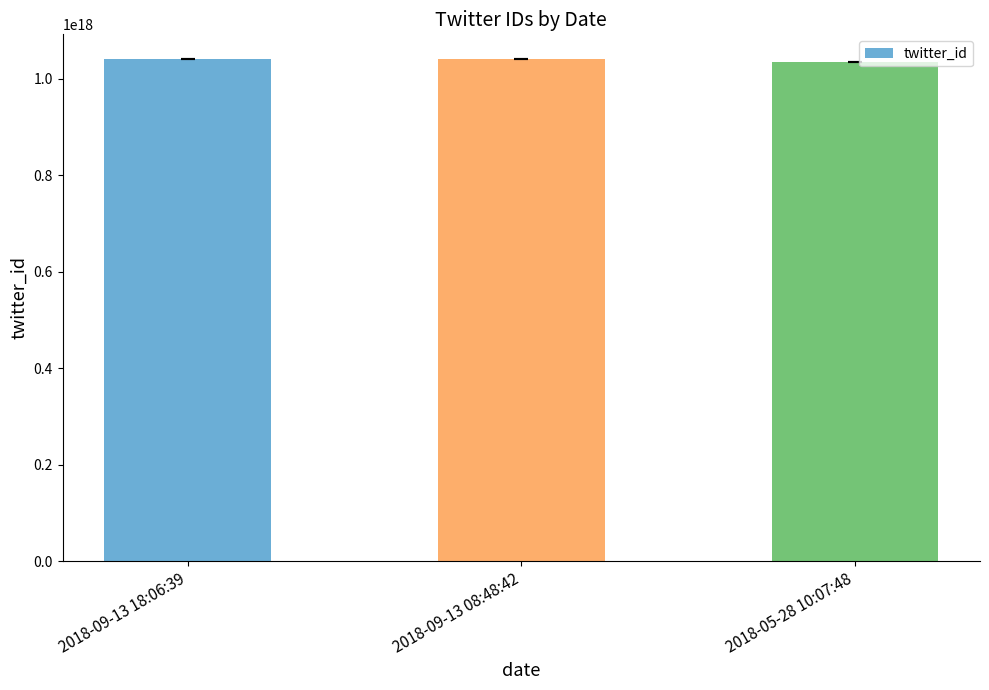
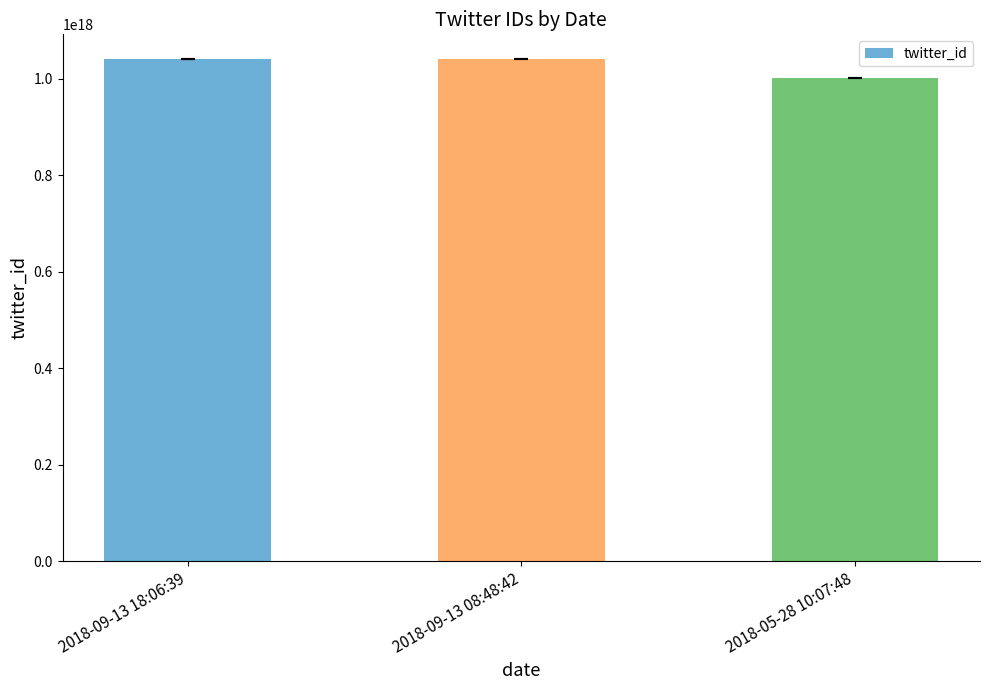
2018-05-28 10:07:48: 1030000000000000000 -> 1000000000000000000
